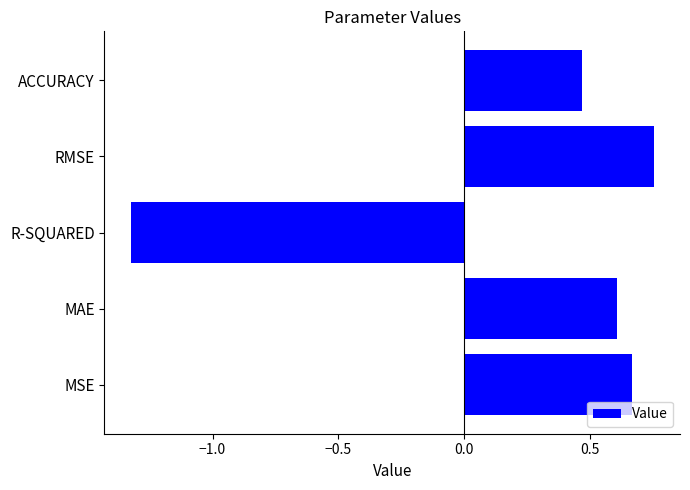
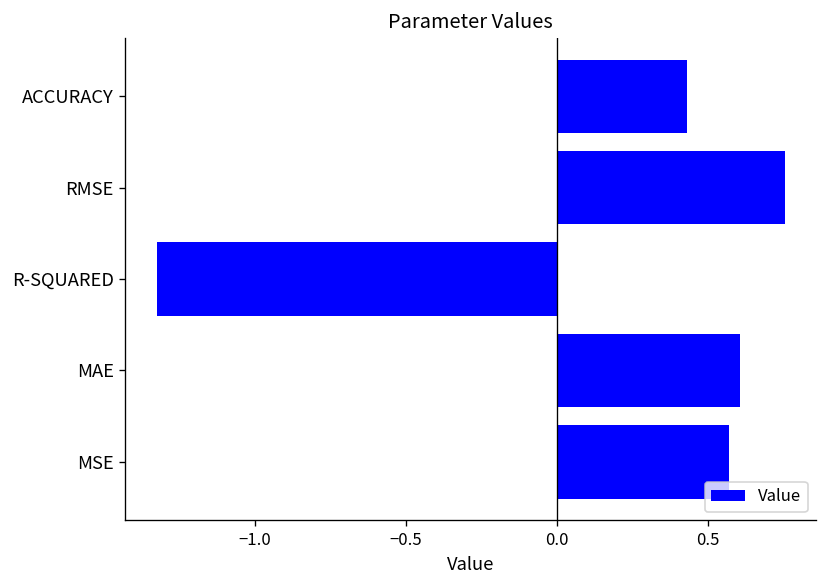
ACCURACY: 0.47 -> 0.43
MSE: 0.67 -> 0.57
